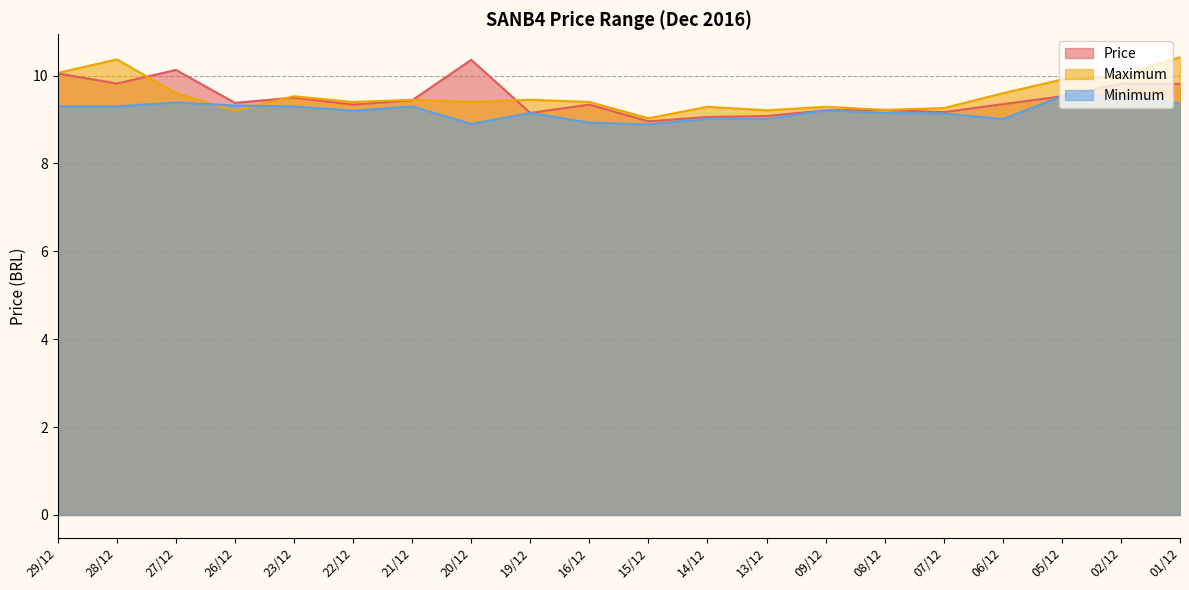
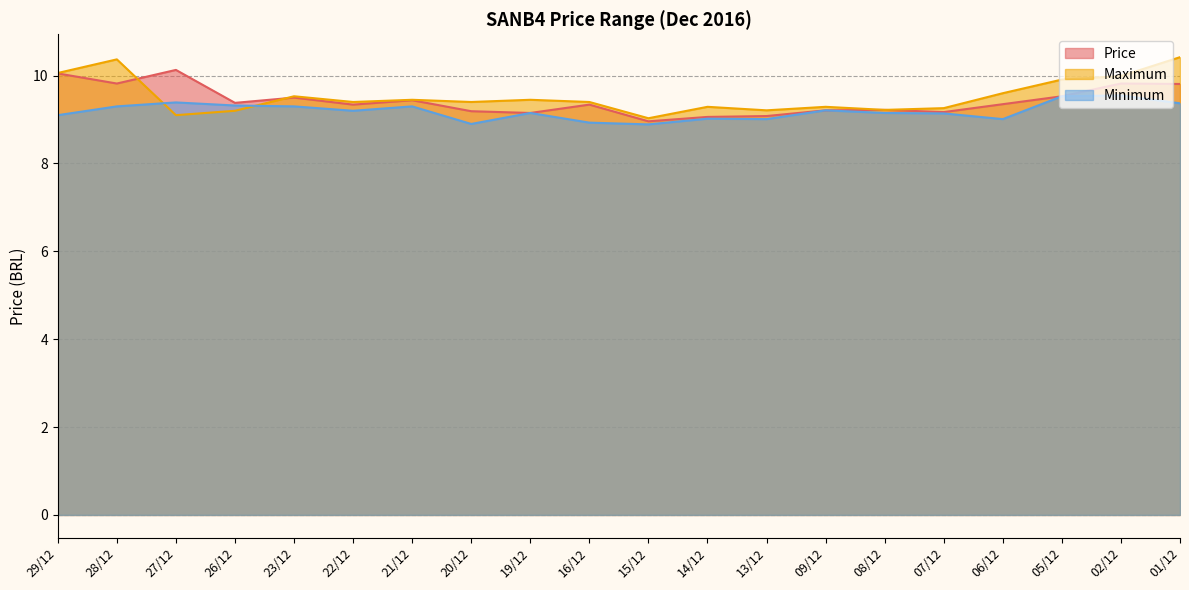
Minimum, 29/12: 9.3 -> 9.1
Maximum, 27/12: 9.6 -> 9.1
Price, 20/12: 10.4 -> 9.2
